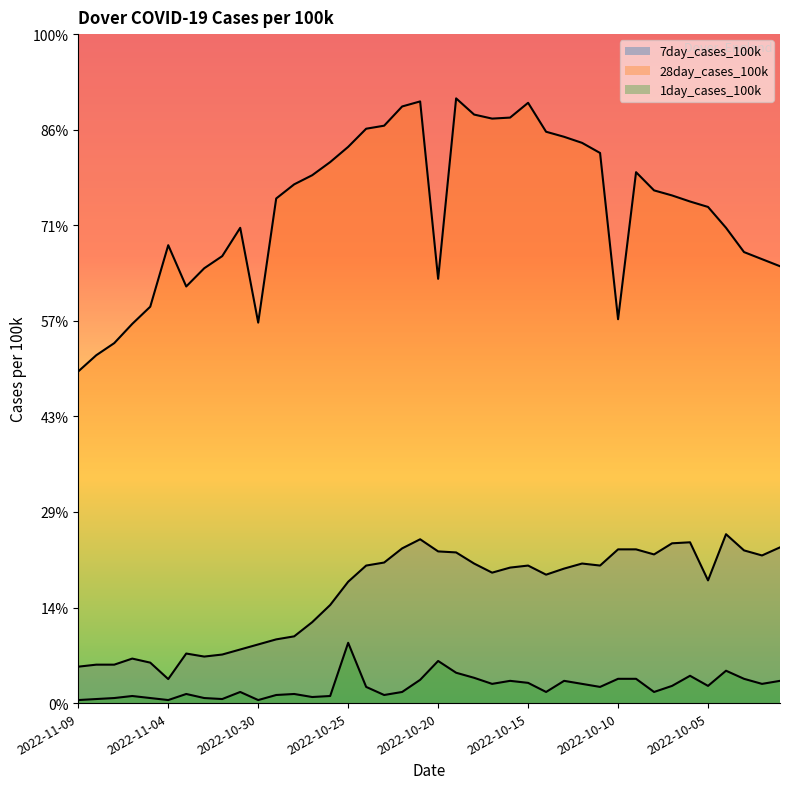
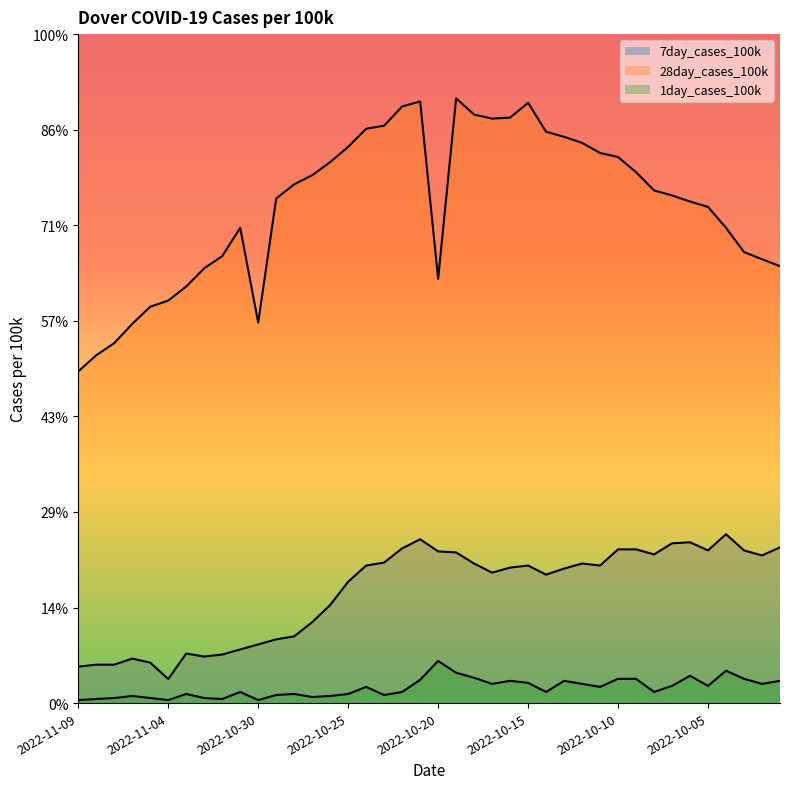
28day_cases_100k, 2022-11-04: 68% -> 60%
1day_cases_100k, 2022-10-25: 9% -> 1%
28day_cases_100k, 2022-10-10: 57% -> 82%
7day_cases_100k, 2022-10-05: 18% -> 23%
